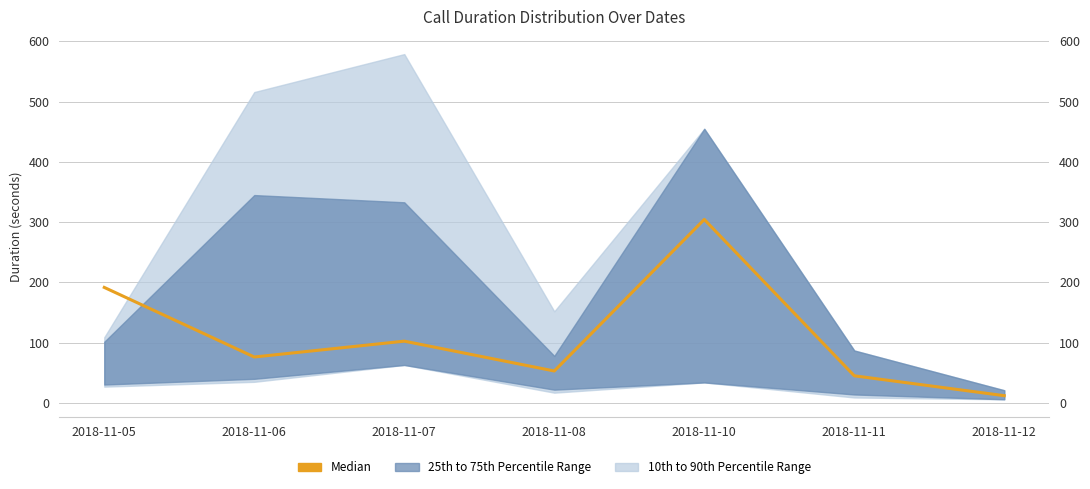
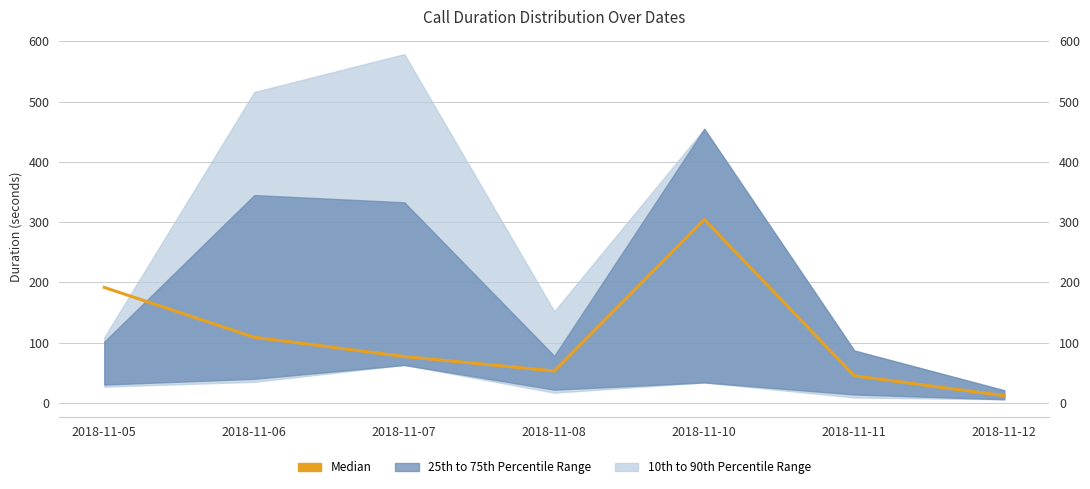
Median, 2018-11-06: 80 -> 110
Median, 2018-11-07: 100 -> 80
